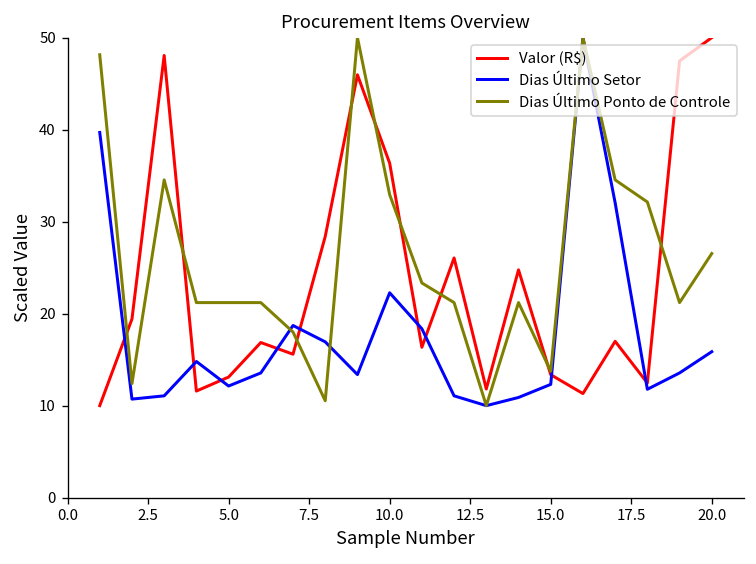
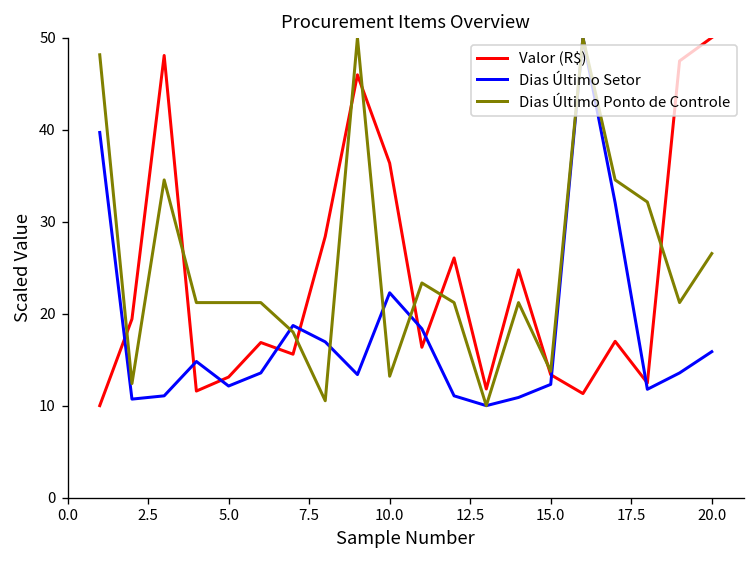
Dias Último Ponto de Controle, 10.0: 33 -> 13
